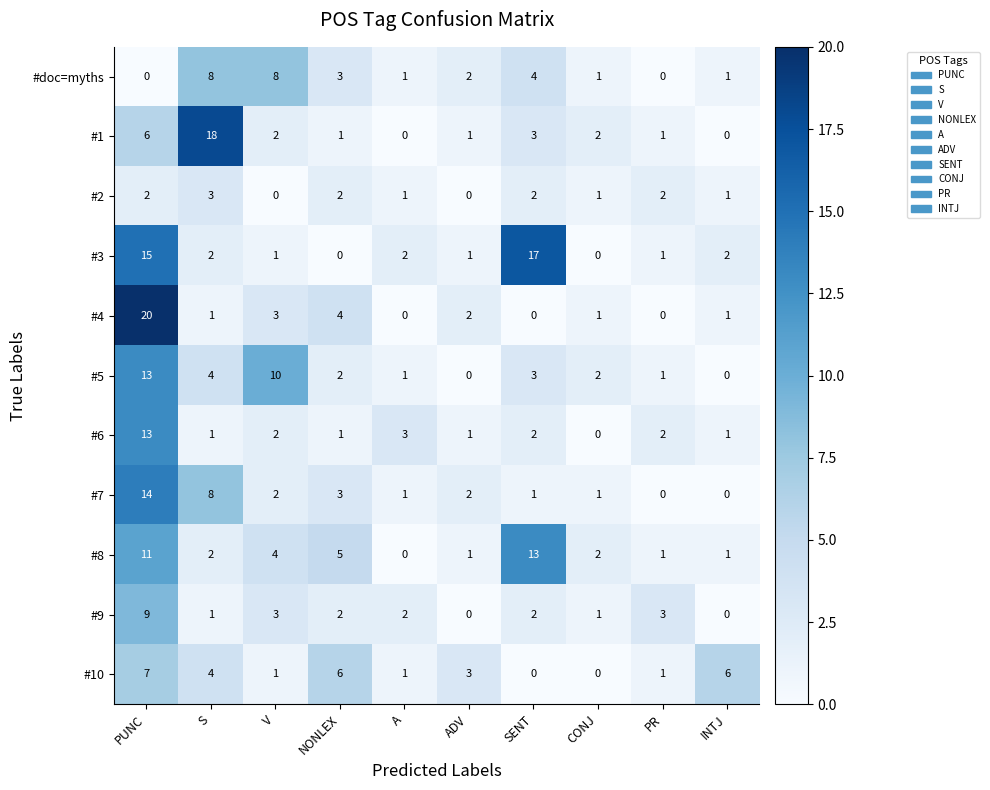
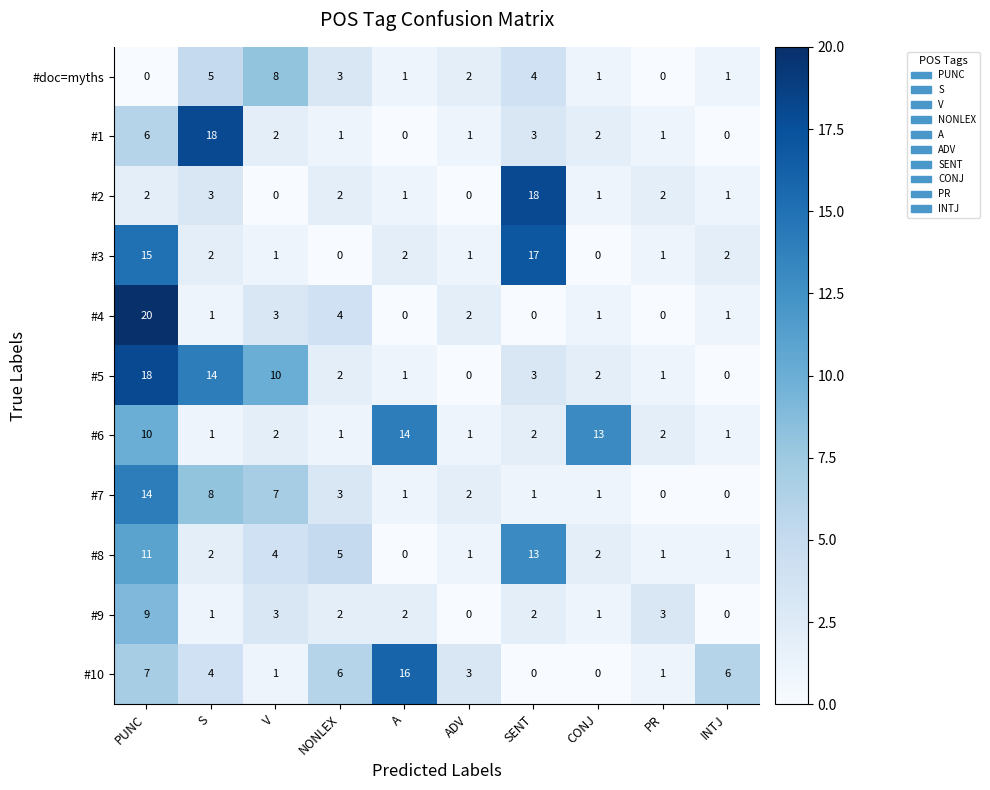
#doc=myths, S: 8 -> 5
#2, SENT: 2 -> 18
#5, PUNC: 13 -> 18
#5, S: 4 -> 14
#6, PUNC: 13 -> 10
#6, A: 3 -> 14
#6, CONJ: 0 -> 13
#7, V: 2 -> 7
#10, A: 1 -> 16
